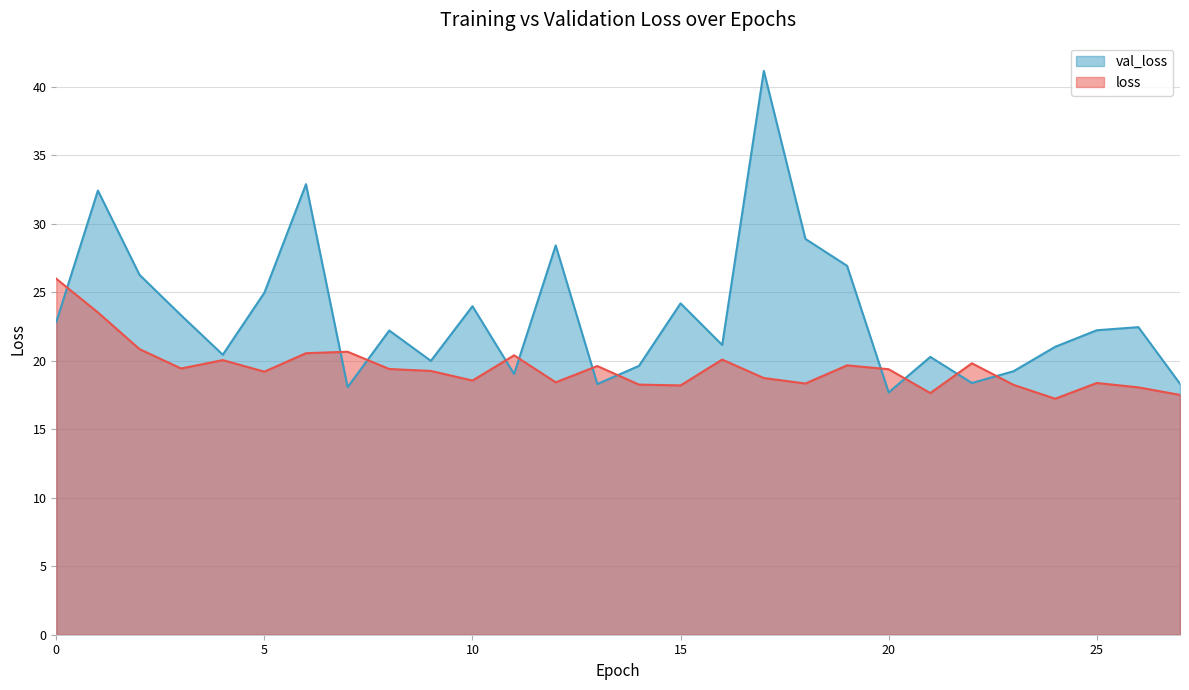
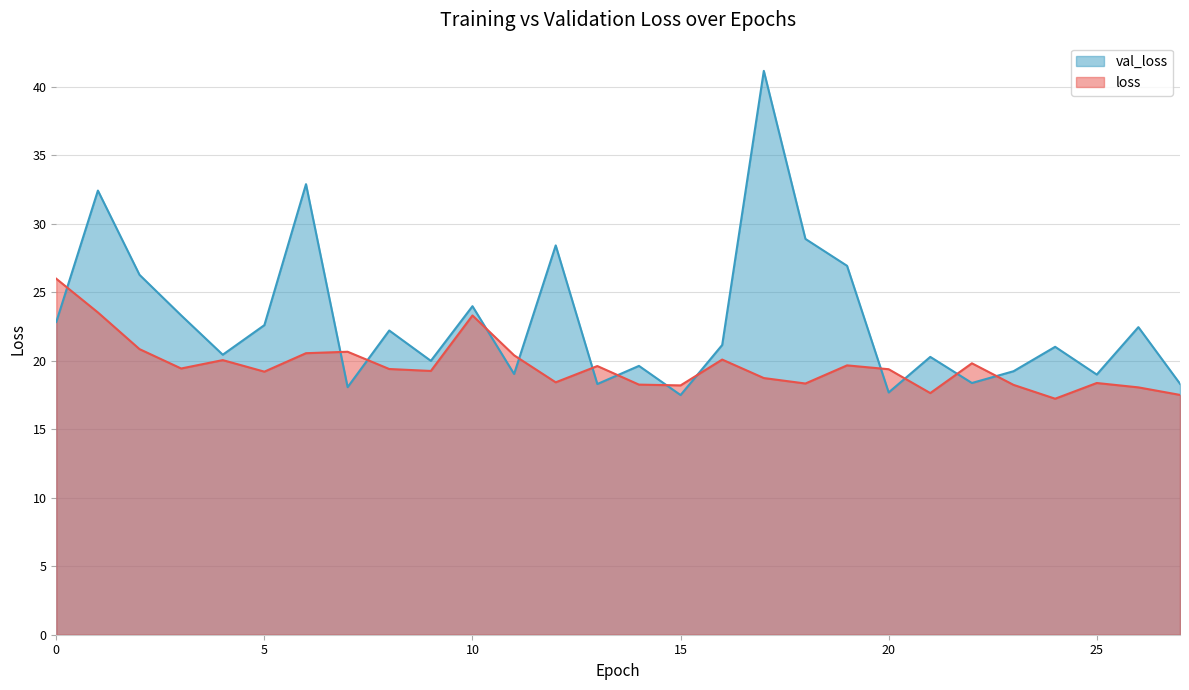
val_loss, 5: 25.0 -> 22.6
loss, 10: 18.6 -> 23.3
val_loss, 15: 24.2 -> 17.5
val_loss, 25: 22.2 -> 19.0
